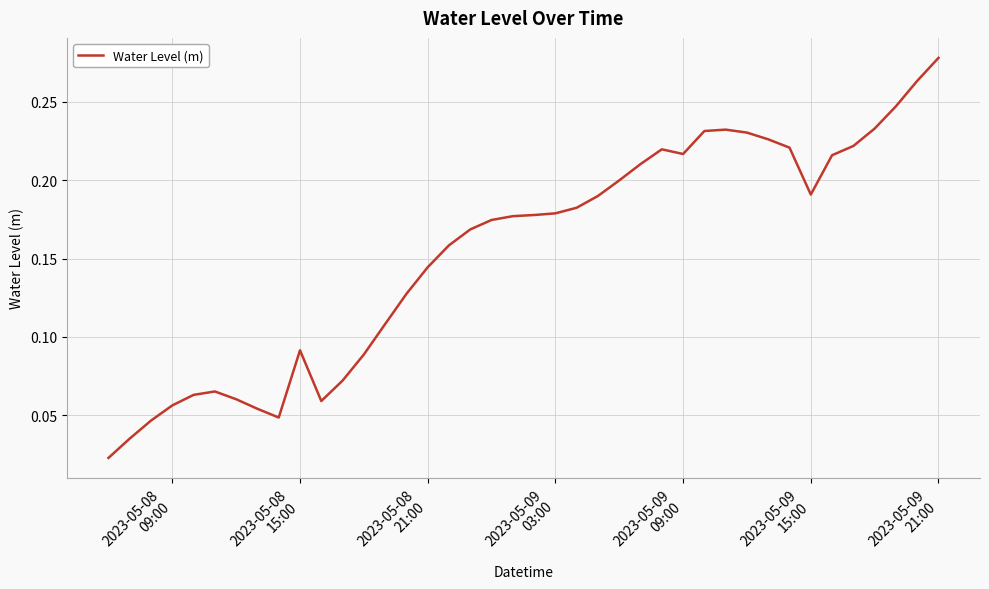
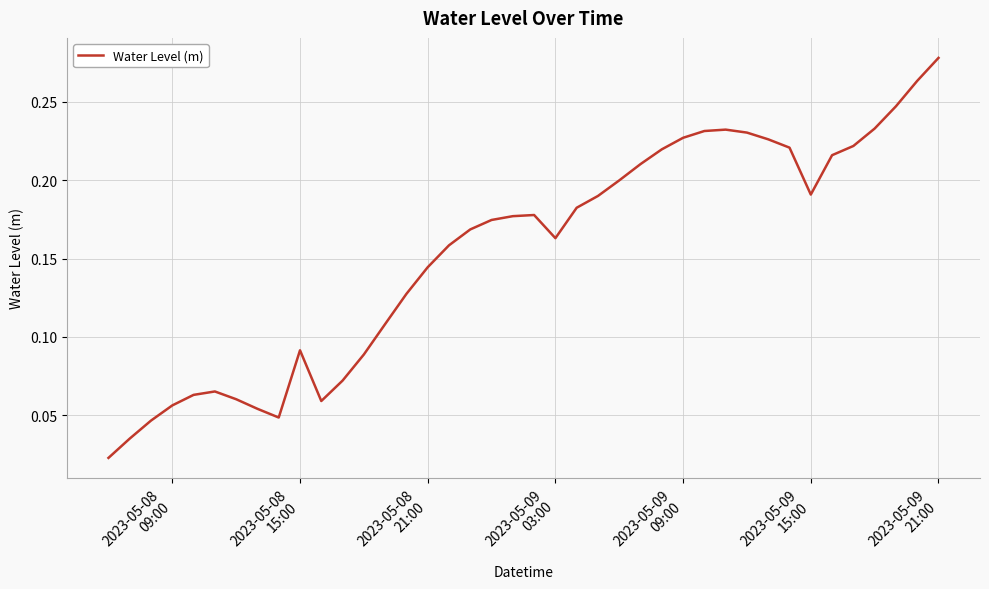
2023-05-09 03:00: 0.179 -> 0.163
2023-05-09 09:00: 0.217 -> 0.227
